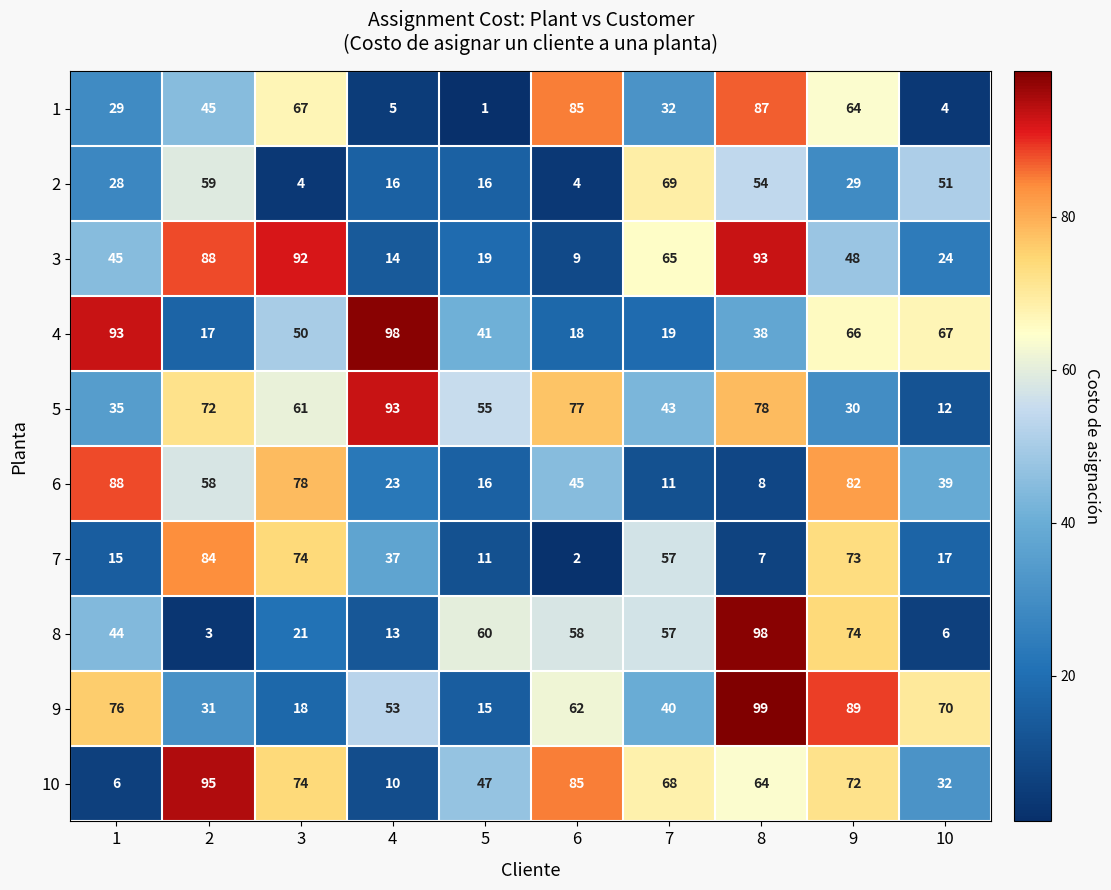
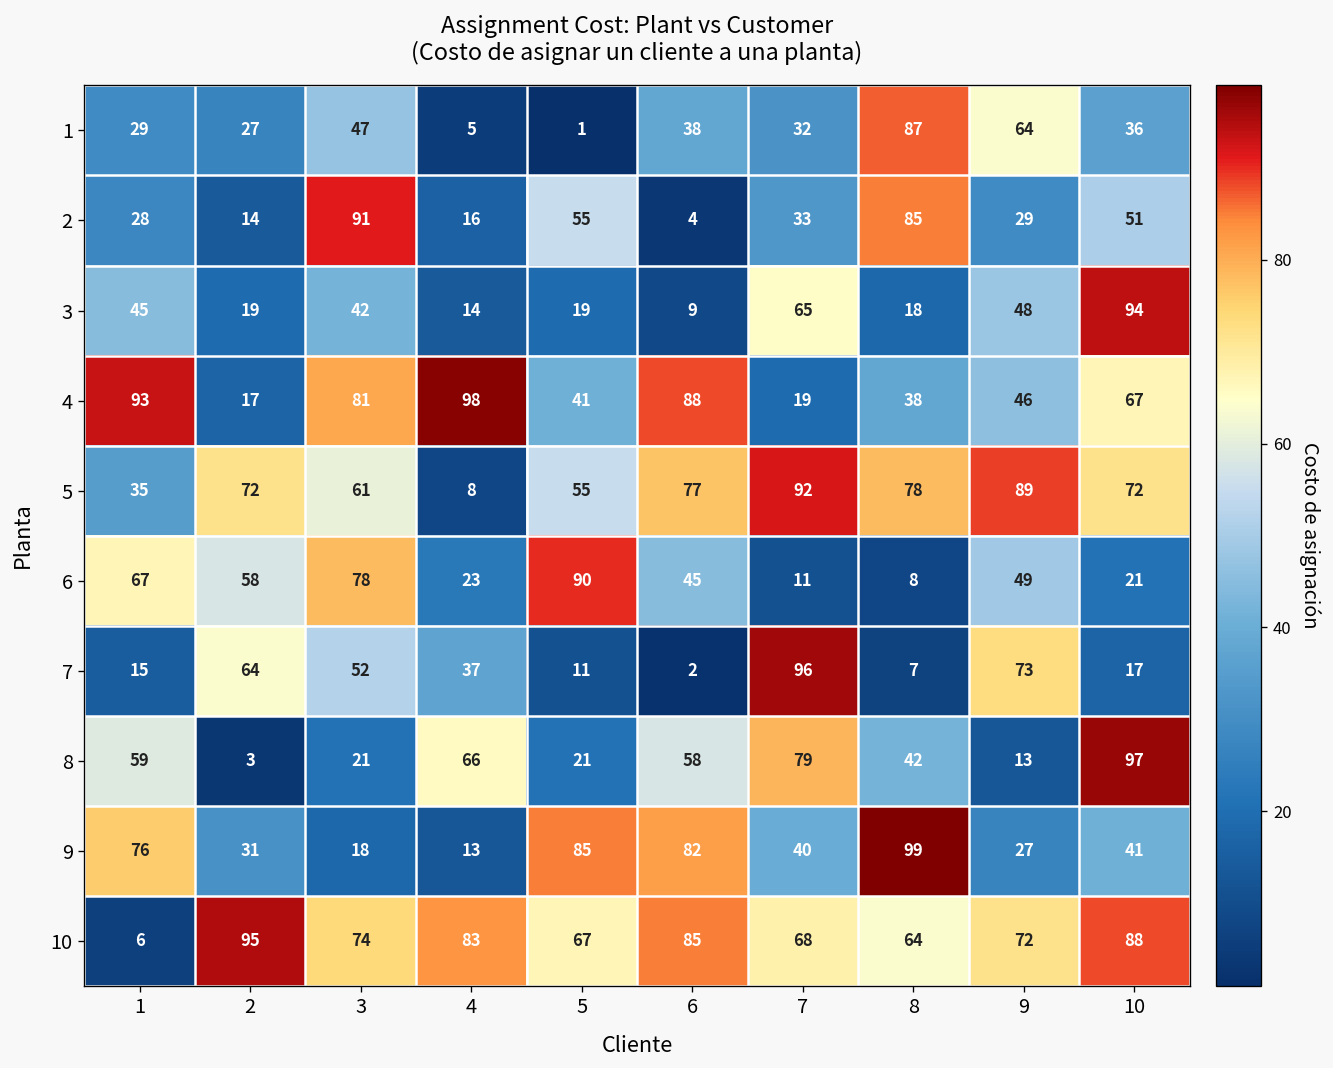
1, 2: 45 -> 27
1, 3: 67 -> 47
1, 6: 85 -> 38
1, 10: 4 -> 36
2, 2: 59 -> 14
2, 3: 4 -> 91
2, 5: 16 -> 55
2, 7: 69 -> 33
2, 8: 54 -> 85
3, 2: 88 -> 19
3, 3: 92 -> 42
3, 8: 93 -> 18
3, 10: 24 -> 94
4, 3: 50 -> 81
4, 6: 18 -> 88
4, 9: 66 -> 46
5, 4: 93 -> 8
5, 7: 43 -> 92
5, 9: 30 -> 89
5, 10: 12 -> 72
6, 1: 88 -> 67
6, 5: 16 -> 90
6, 9: 82 -> 49
6, 10: 39 -> 21
7, 2: 84 -> 64
7, 3: 74 -> 52
7, 7: 57 -> 96
8, 1: 44 -> 59
8, 4: 13 -> 66
8, 5: 60 -> 21
8, 7: 57 -> 79
8, 8: 98 -> 42
8, 9: 74 -> 13
8, 10: 6 -> 97
9, 4: 53 -> 13
9, 5: 15 -> 85
9, 6: 62 -> 82
9, 9: 89 -> 27
9, 10: 70 -> 41
10, 4: 10 -> 83
10, 5: 47 -> 67
10, 10: 32 -> 88
